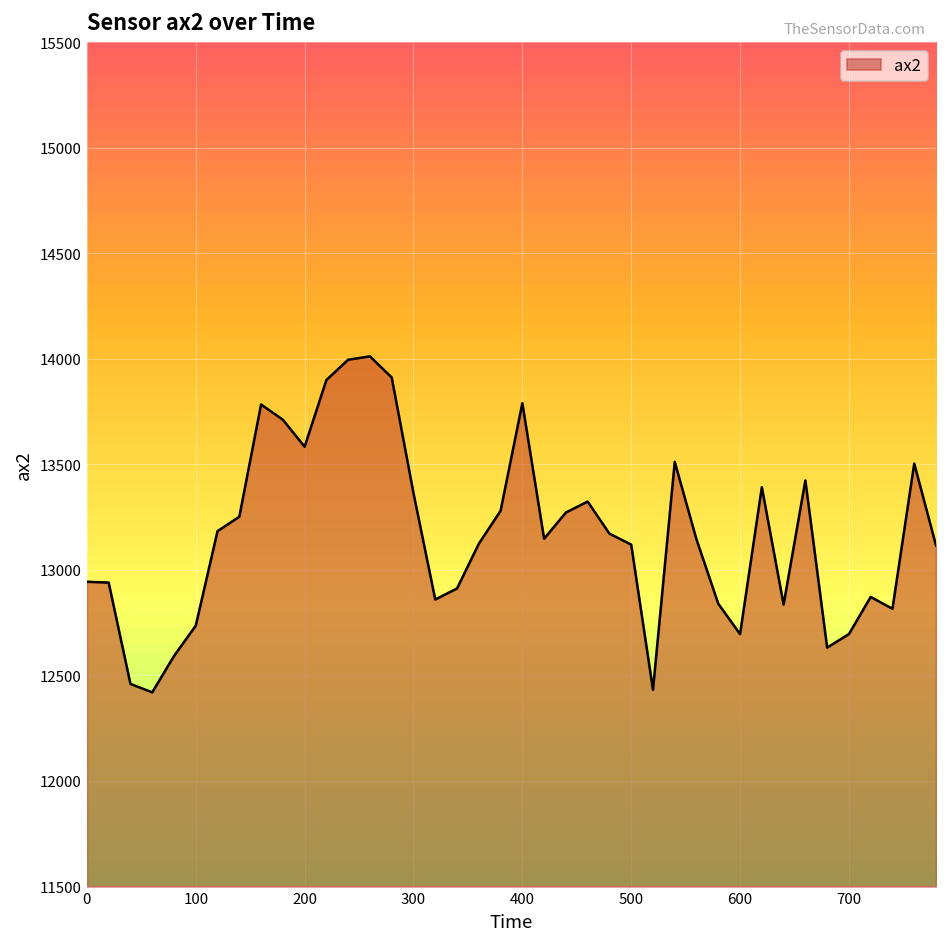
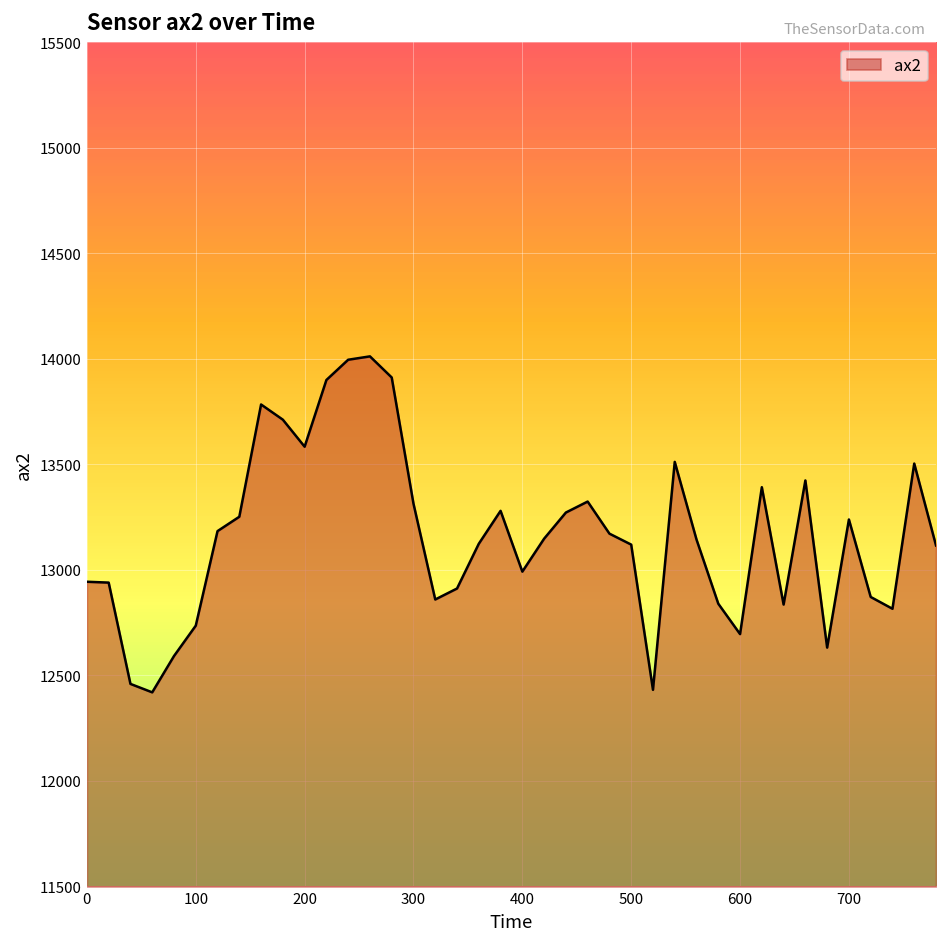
300: 13360 -> 13310
400: 13790 -> 12990
700: 12700 -> 13240
